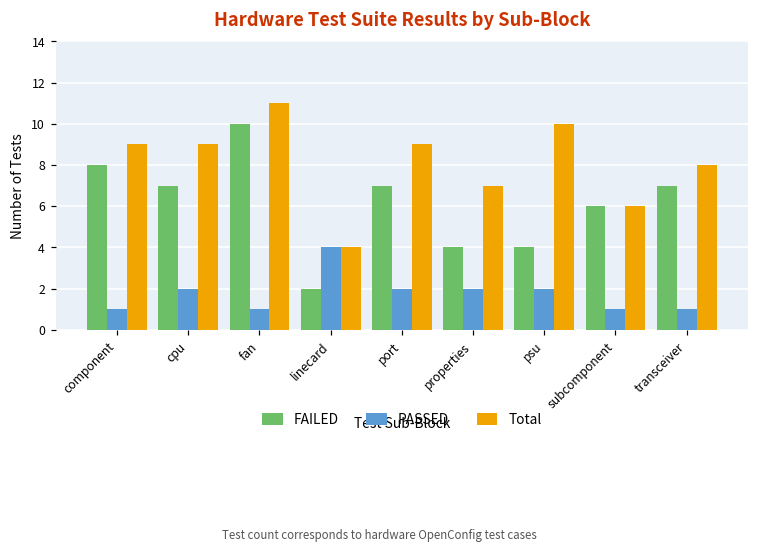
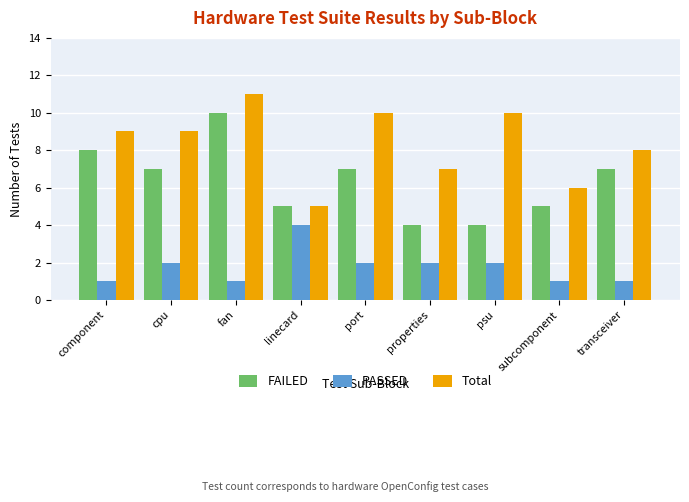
FAILED, linecard: 2 -> 5
Total, linecard: 4 -> 5
Total, port: 9 -> 10
FAILED, subcomponent: 6 -> 5
